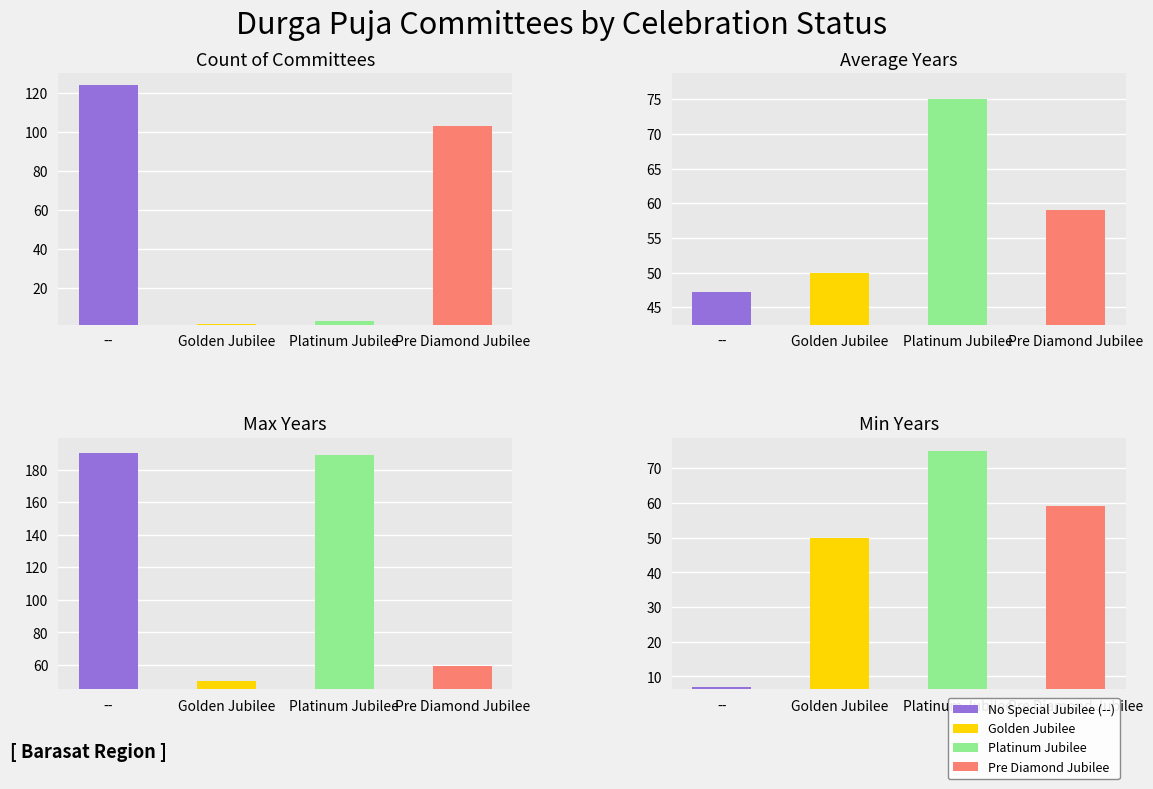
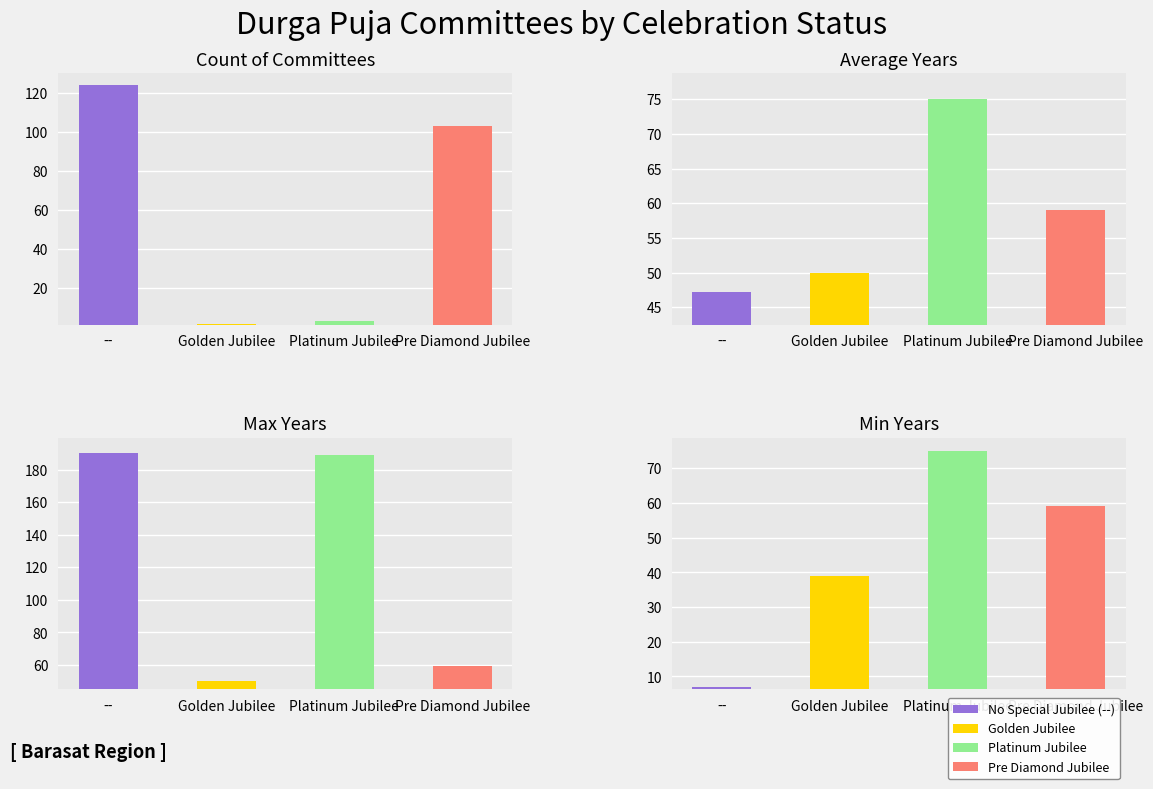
Min Years, Golden Jubilee: 50 -> 39
